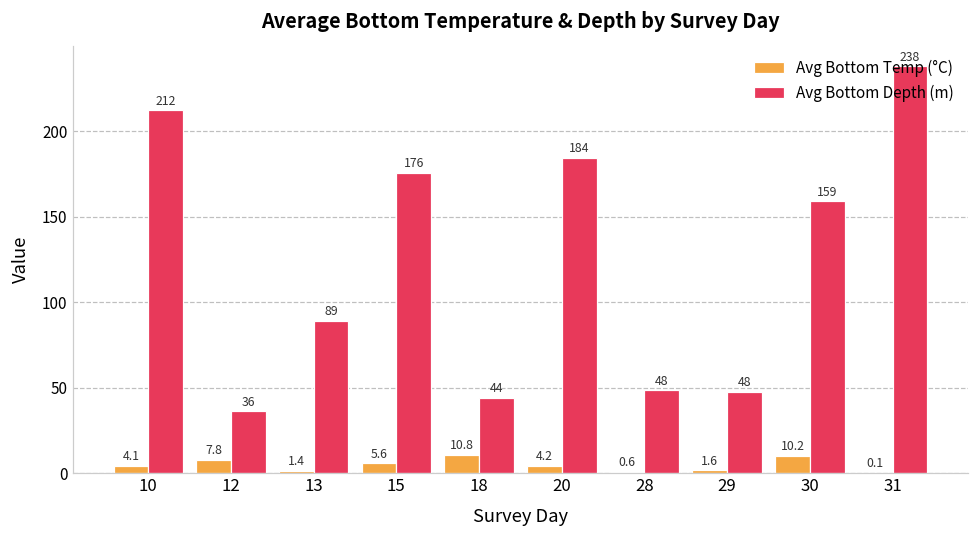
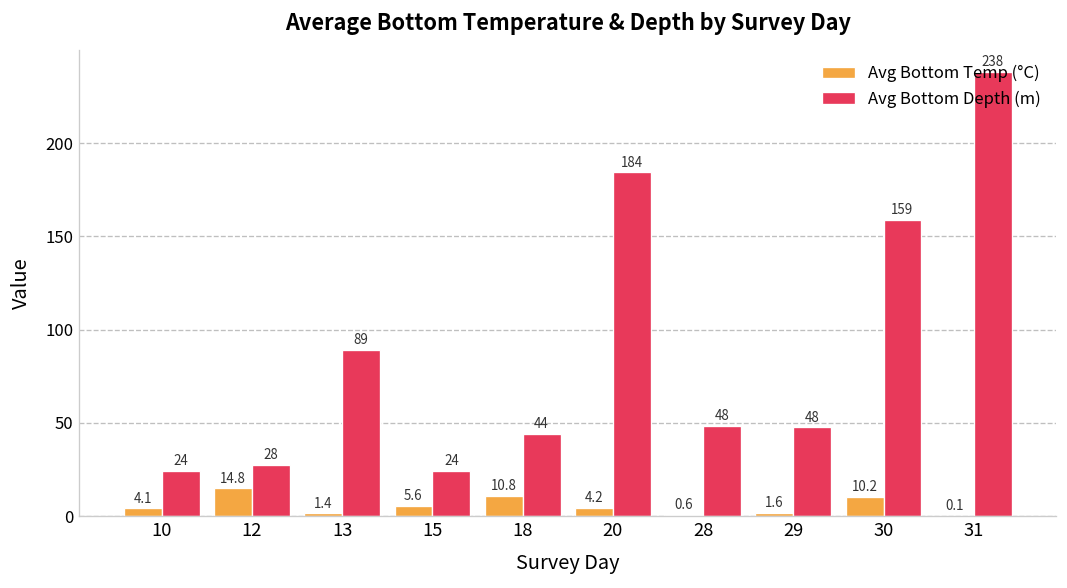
Avg Bottom Depth (m), 10: 212 -> 24
Avg Bottom Temp (°C), 12: 7.8 -> 14.8
Avg Bottom Depth (m), 12: 36 -> 28
Avg Bottom Depth (m), 15: 176 -> 24
